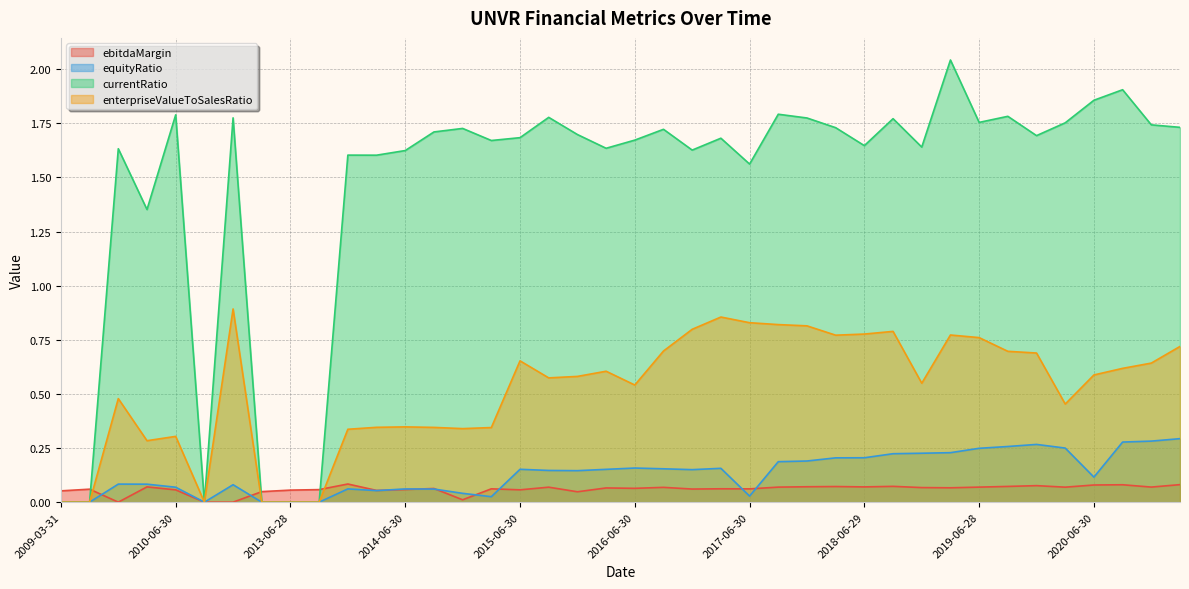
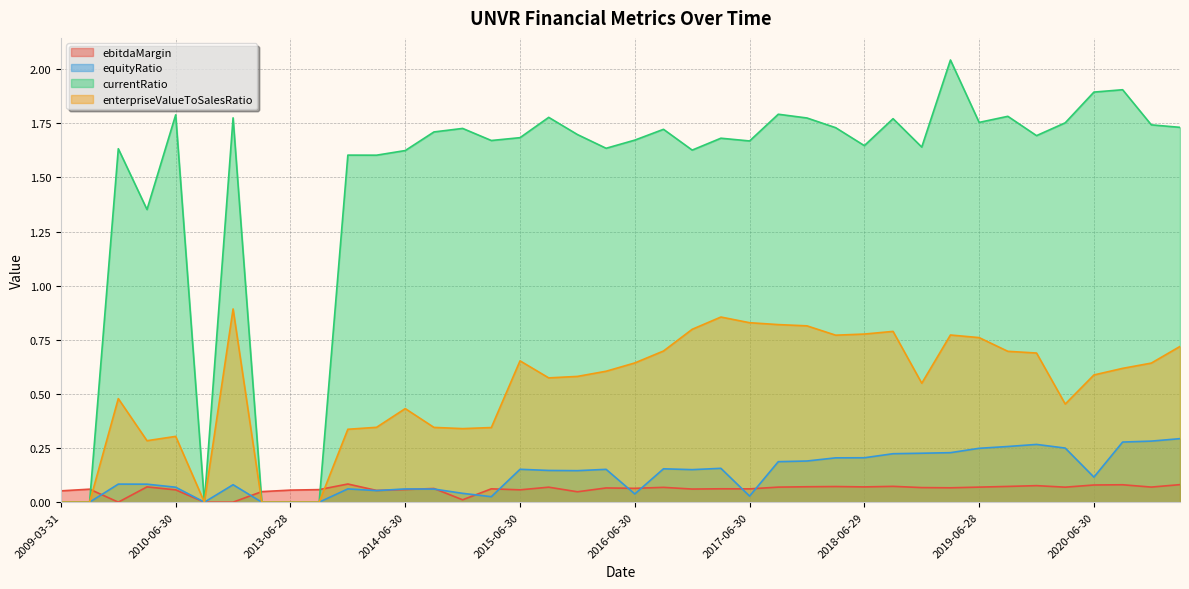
enterpriseValueToSalesRatio, 2014-06-30: 0.35 -> 0.43
equityRatio, 2016-06-30: 0.16 -> 0.04
enterpriseValueToSalesRatio, 2016-06-30: 0.54 -> 0.64
currentRatio, 2017-06-30: 1.56 -> 1.67
currentRatio, 2020-06-30: 1.86 -> 1.89
